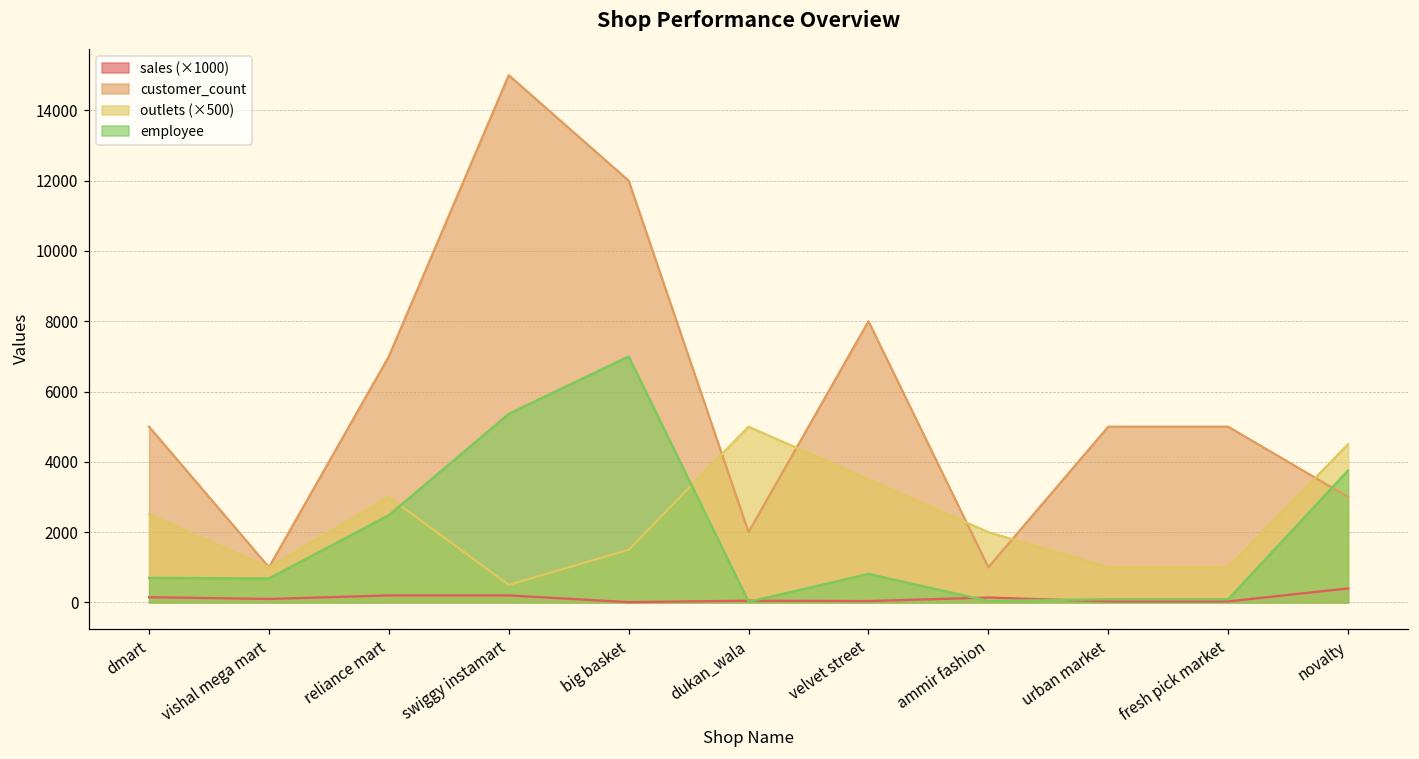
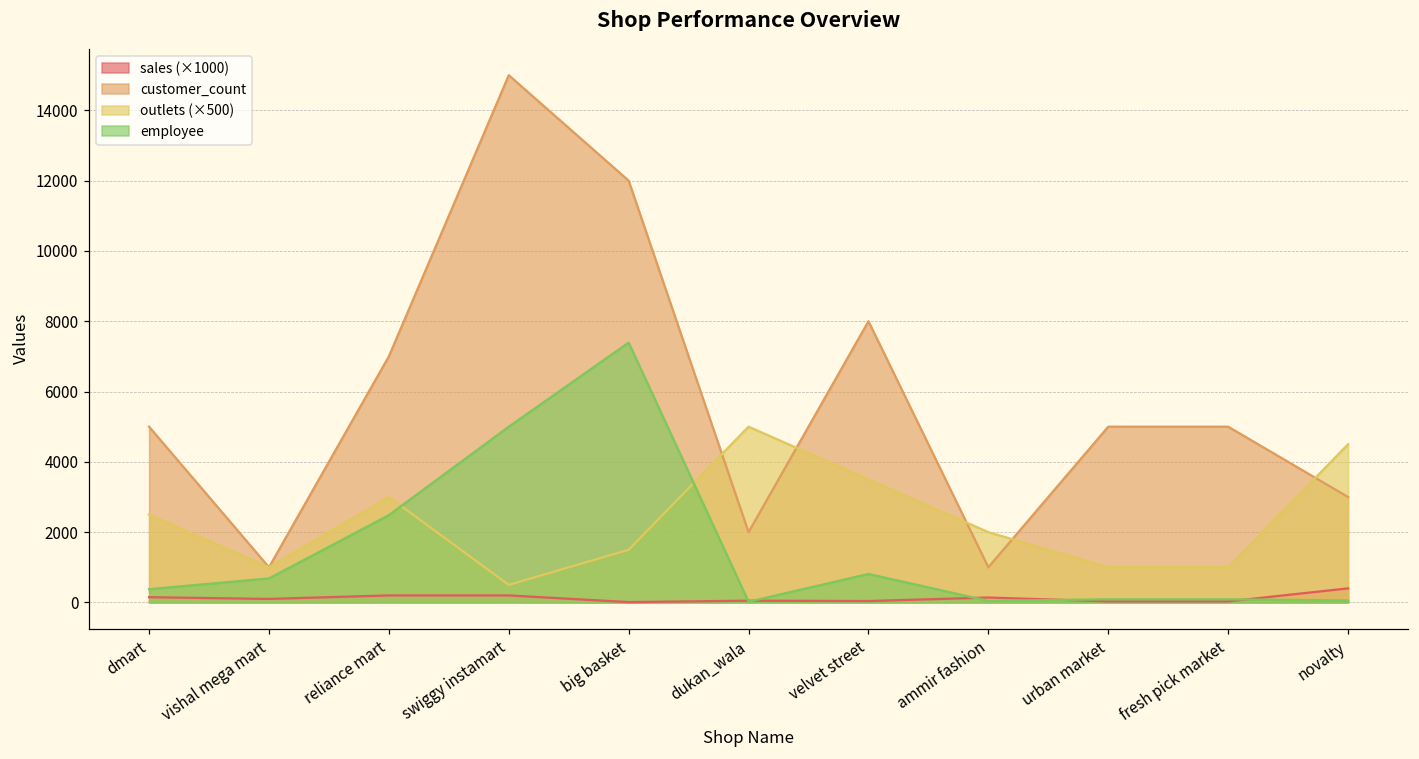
employee, dmart: 700 -> 400
employee, swiggy instamart: 5400 -> 5000
employee, big basket: 7000 -> 7400
employee, novalty: 3800 -> 100
